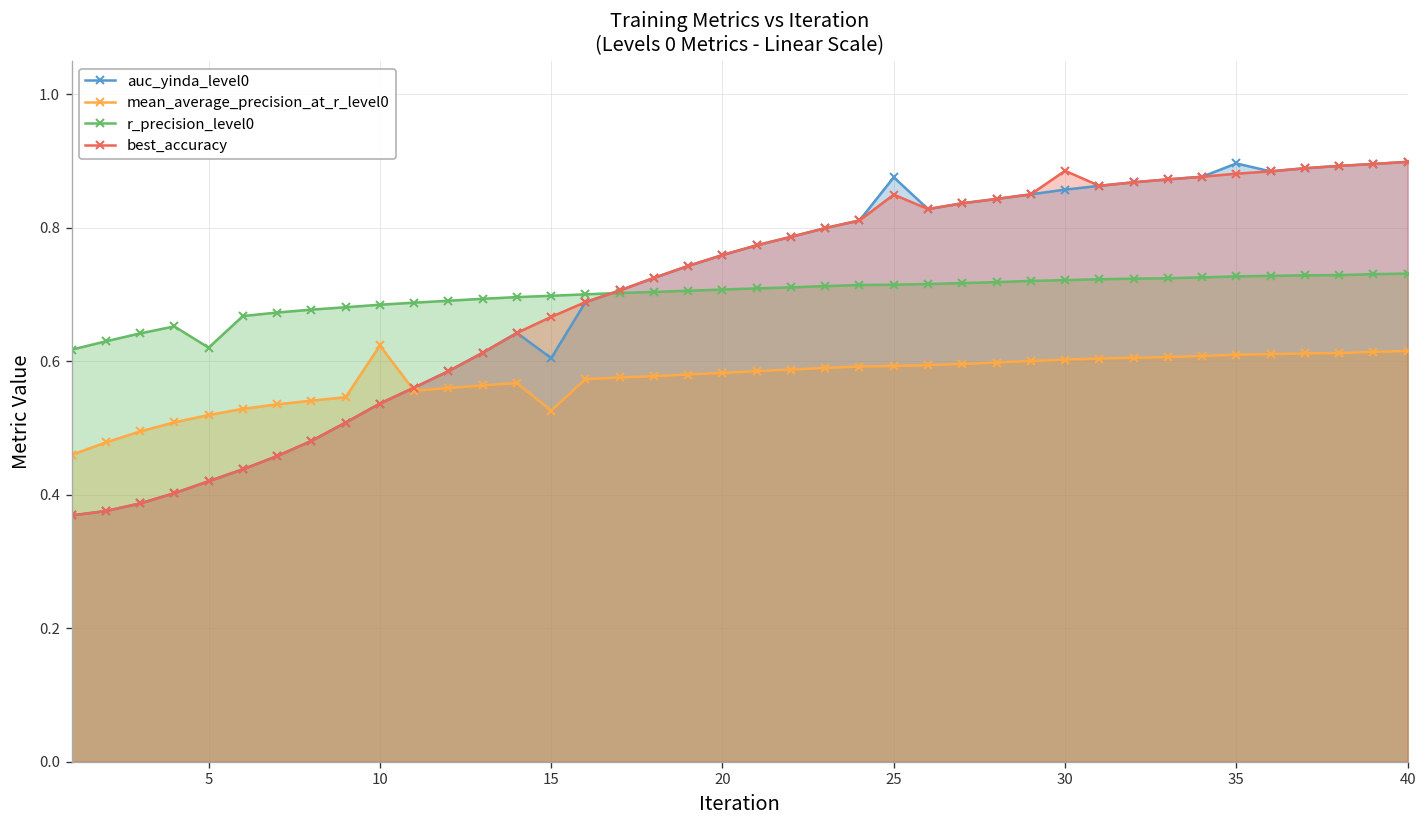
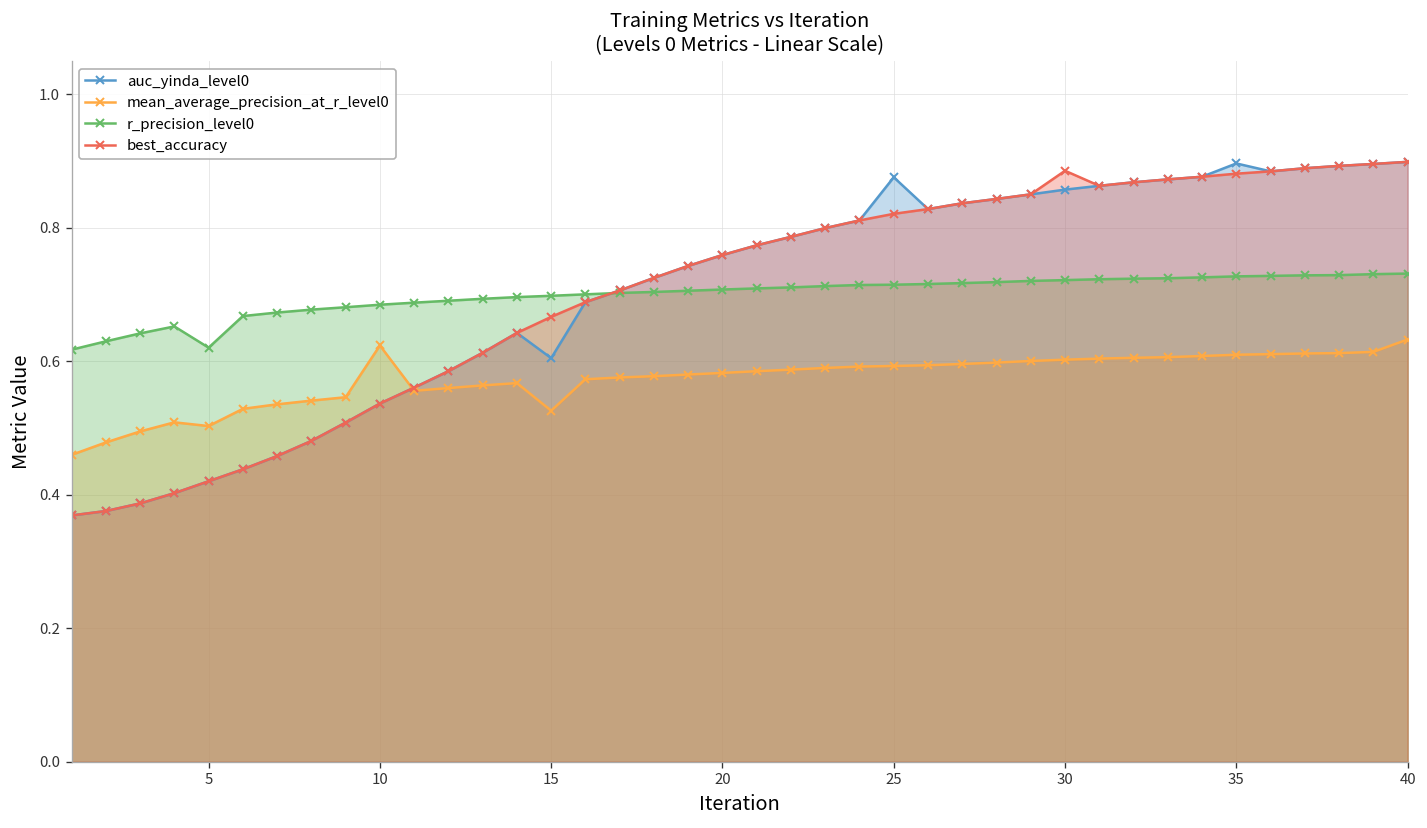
mean_average_precision_at_r_level0, 5: 0.52 -> 0.50
best_accuracy, 25: 0.85 -> 0.82
mean_average_precision_at_r_level0, 40: 0.62 -> 0.63
